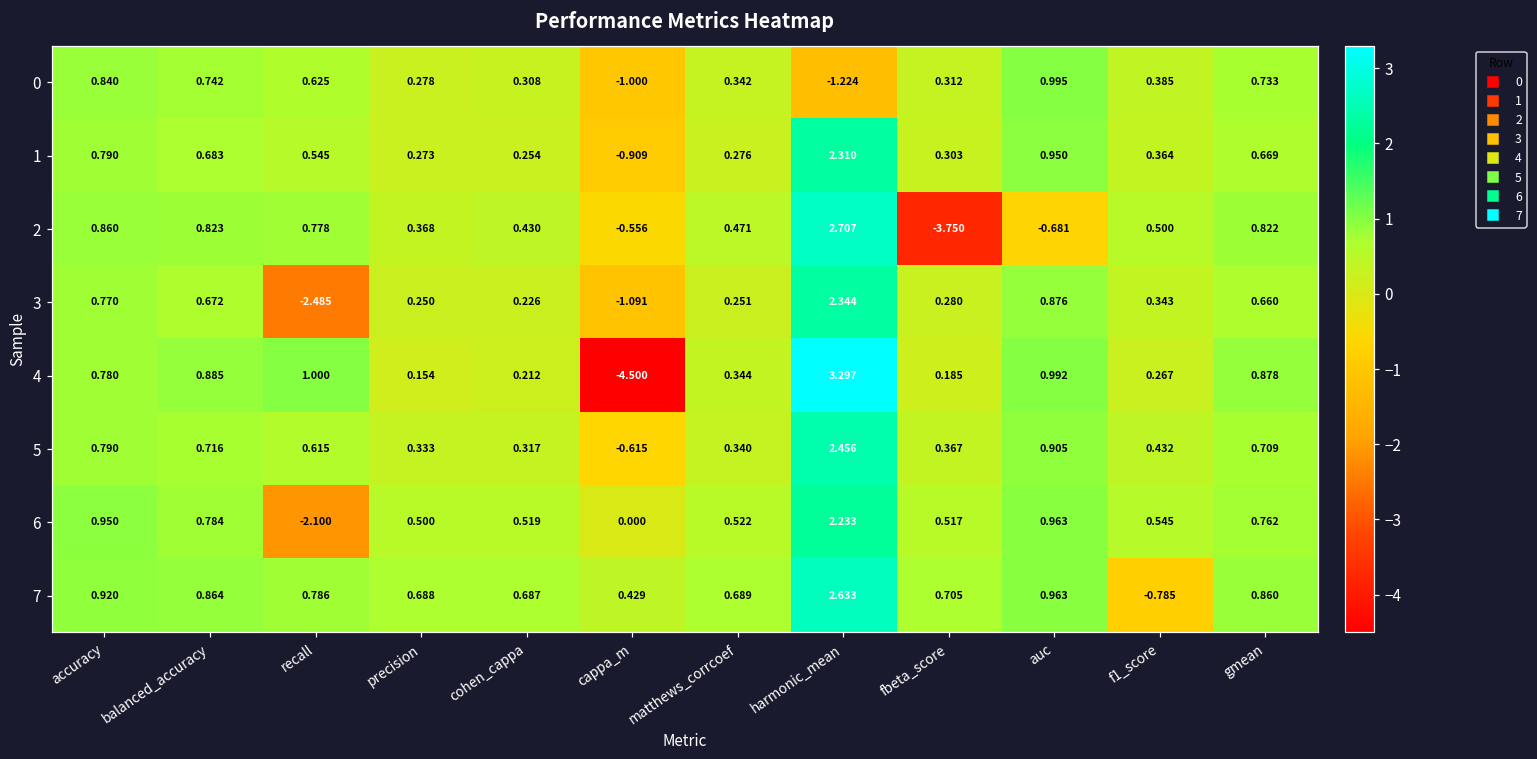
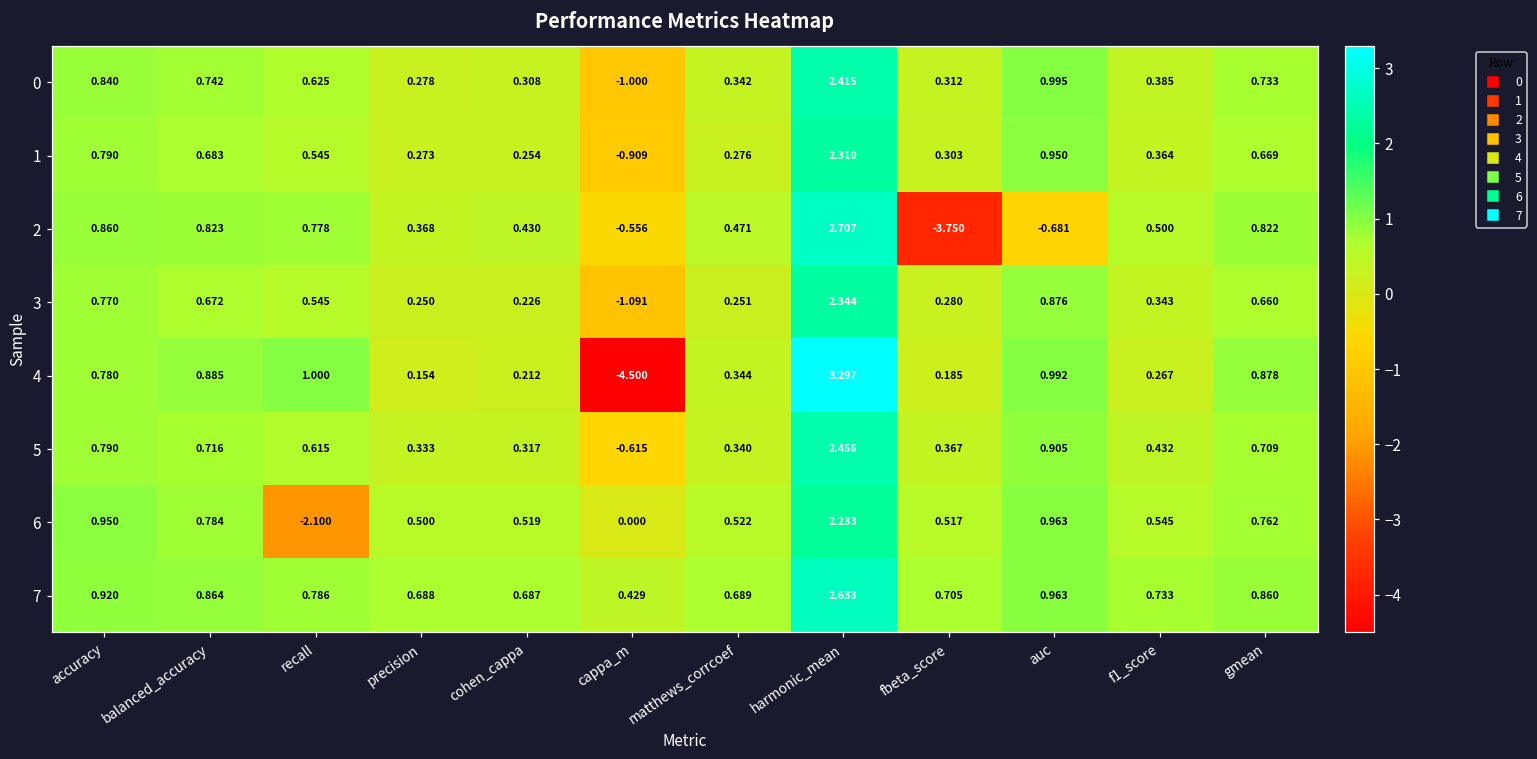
0, harmonic_mean: -1.224 -> 2.415
3, recall: -2.485 -> 0.545
7, f1_score: -0.785 -> 0.733
